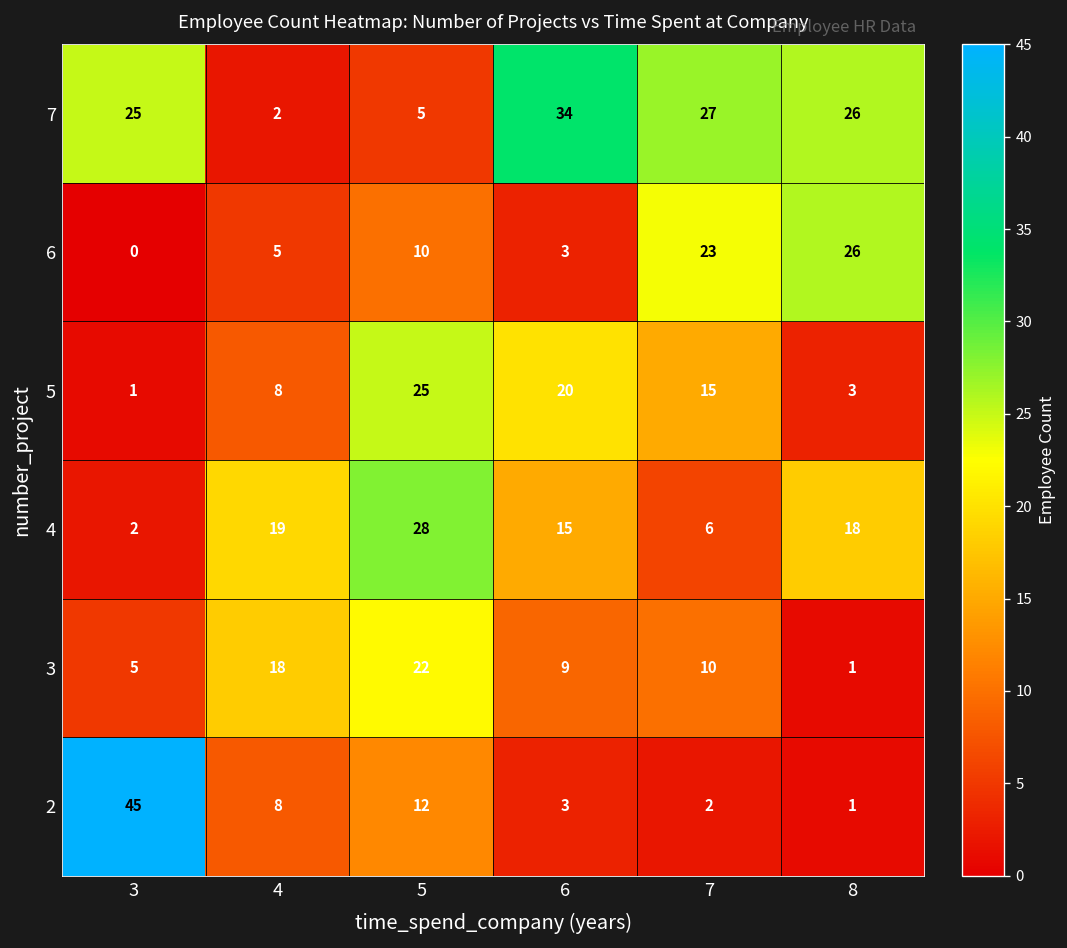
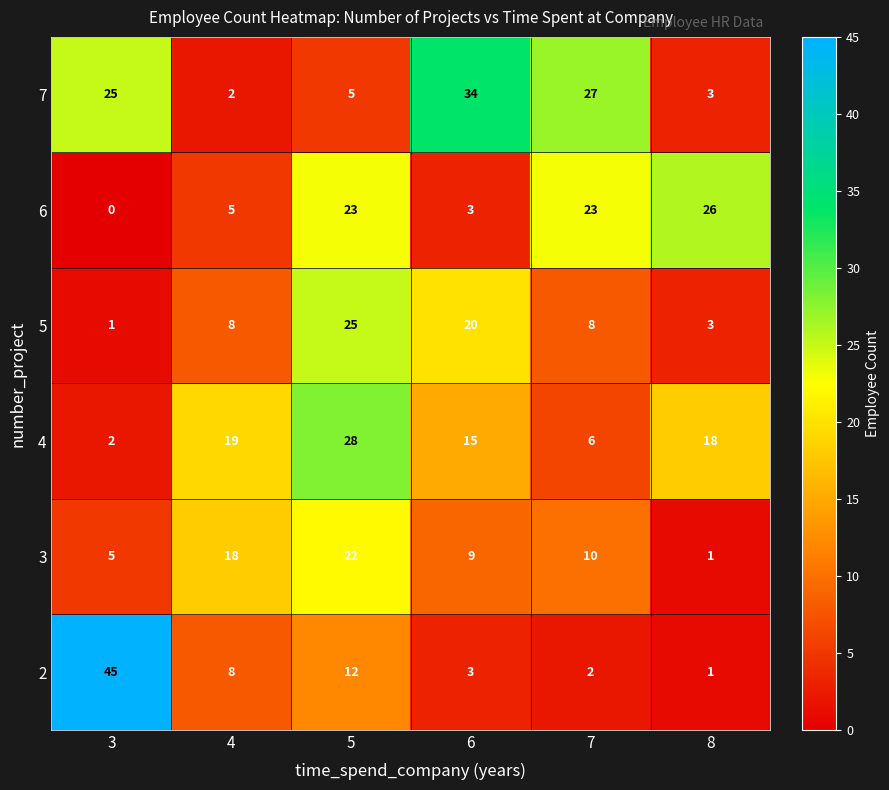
7, 8: 26 -> 3
6, 5: 10 -> 23
5, 7: 15 -> 8
